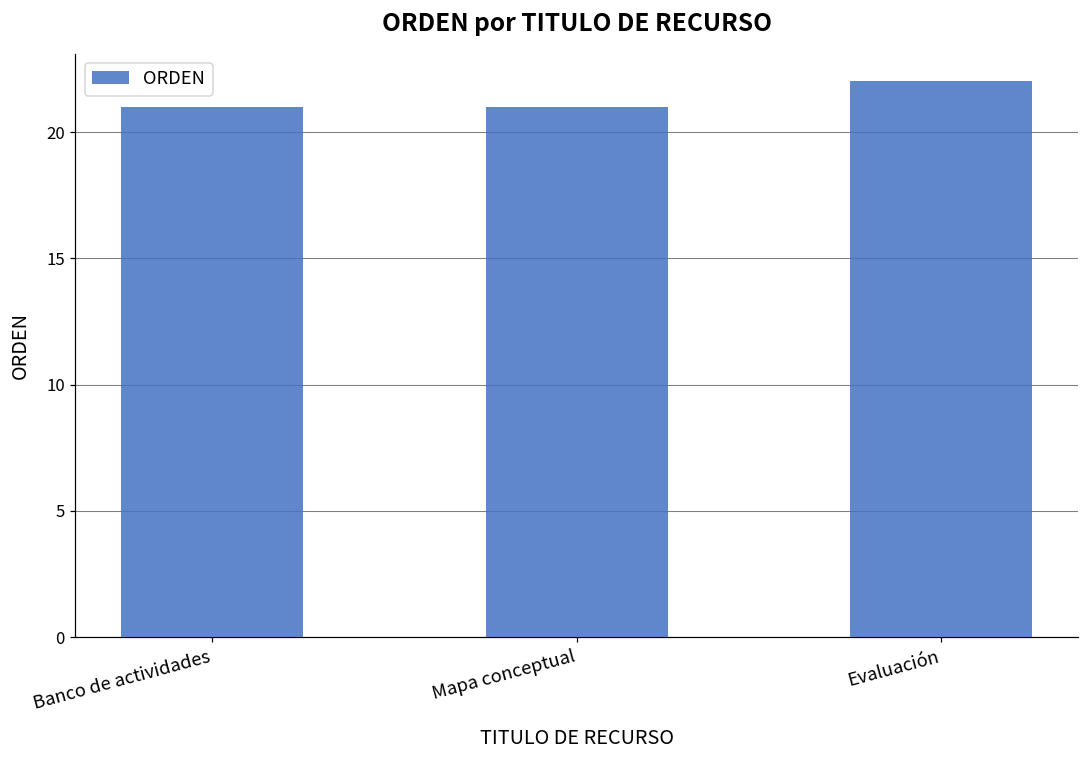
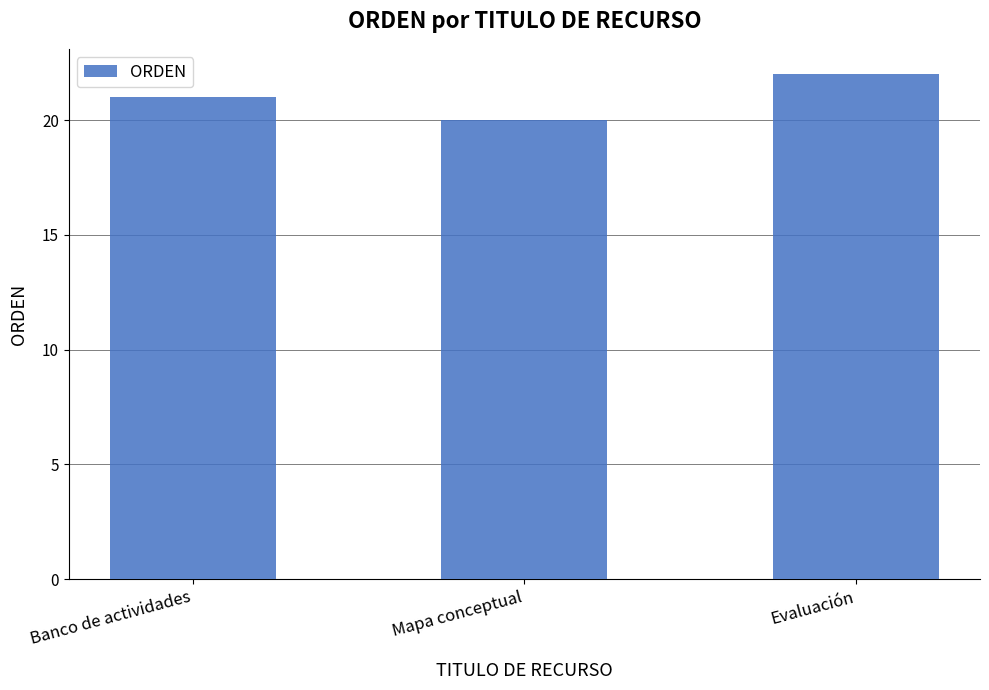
Mapa conceptual: 21 -> 20
